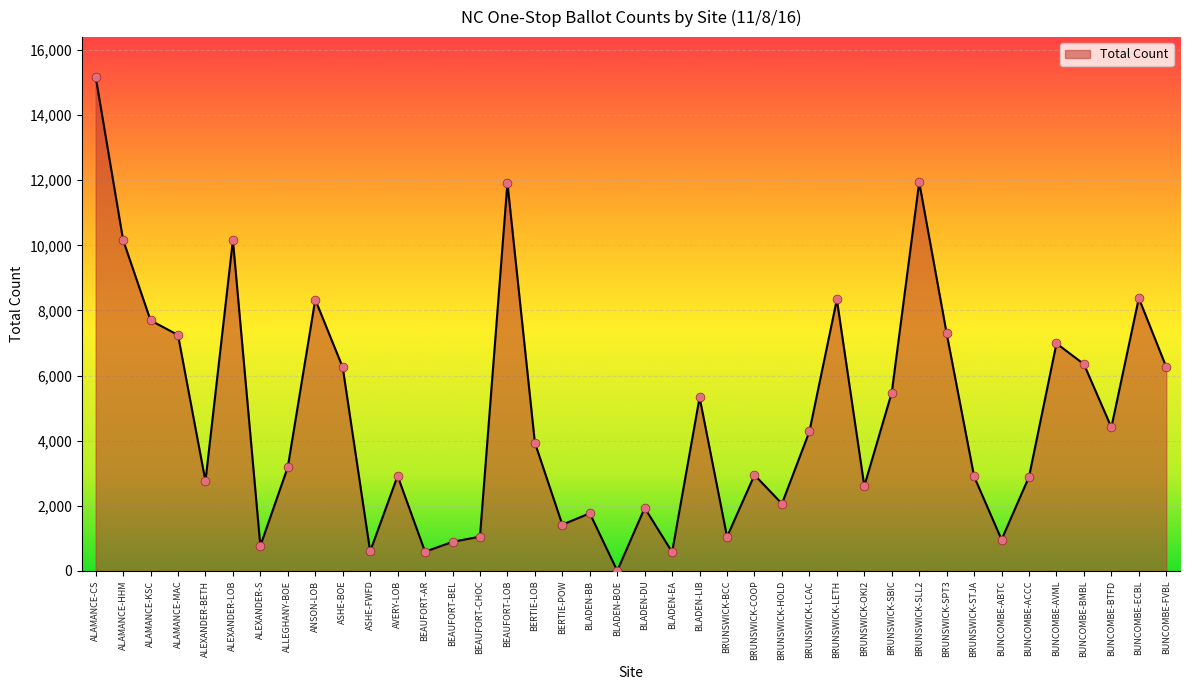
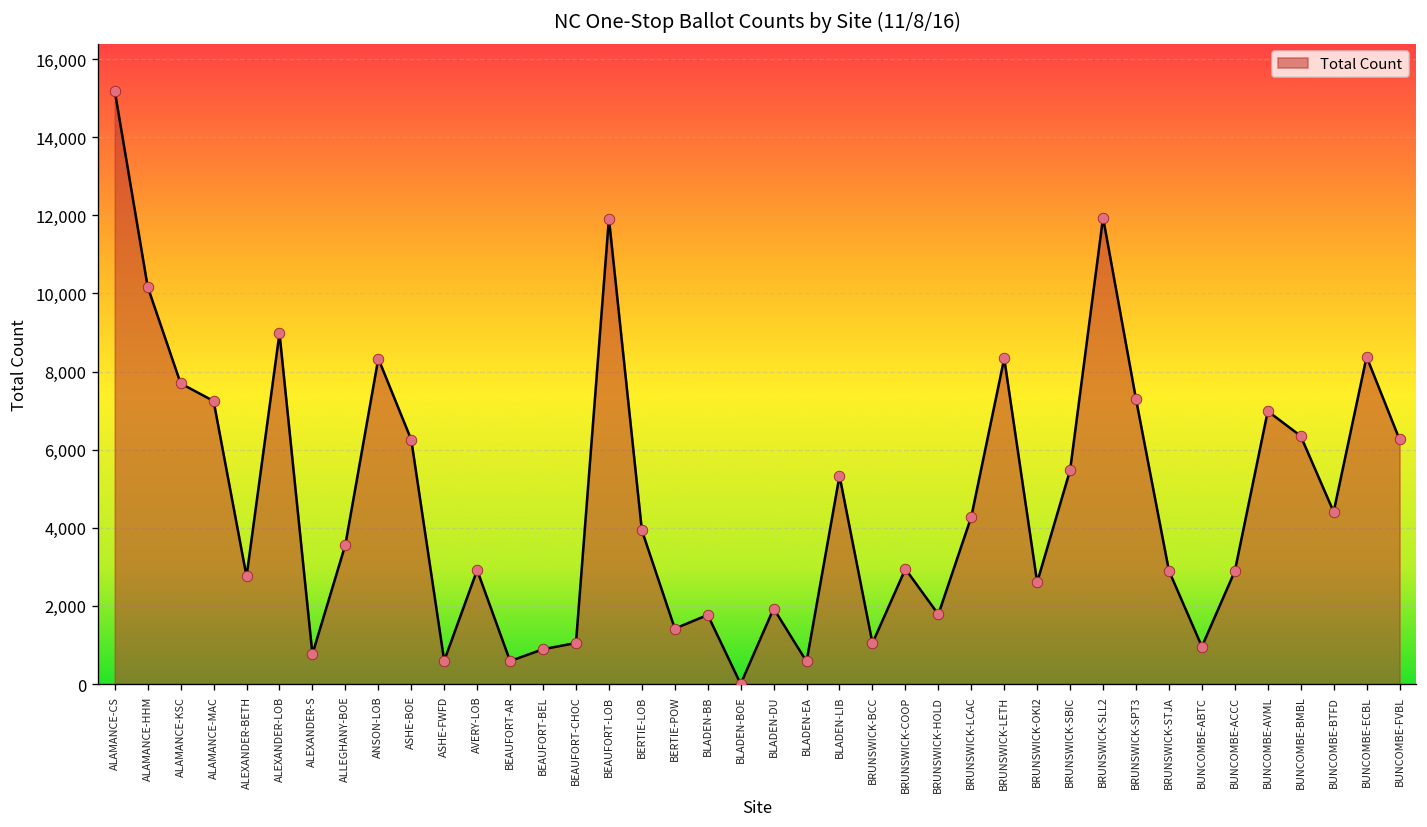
ALEXANDER-LOB: 10,200 -> 9,000
ALLEGHANY-BOE: 3,200 -> 3,600
BRUNSWICK-HOLD: 2,100 -> 1,800
